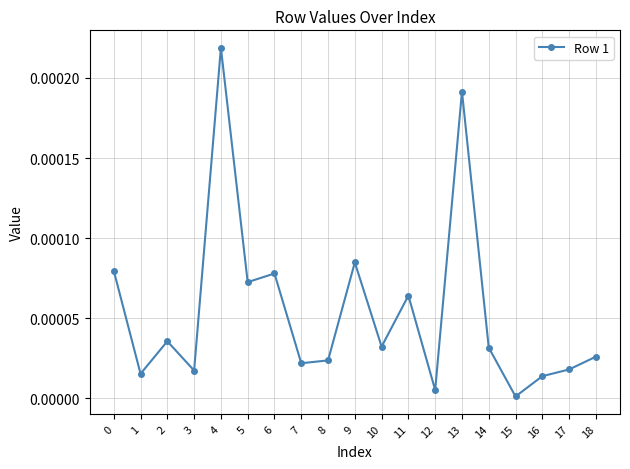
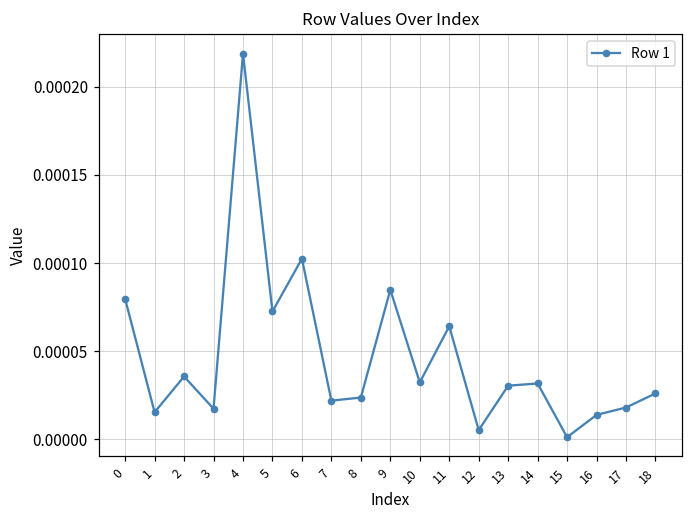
6: 0.000078 -> 0.000102
13: 0.000191 -> 0.000030
